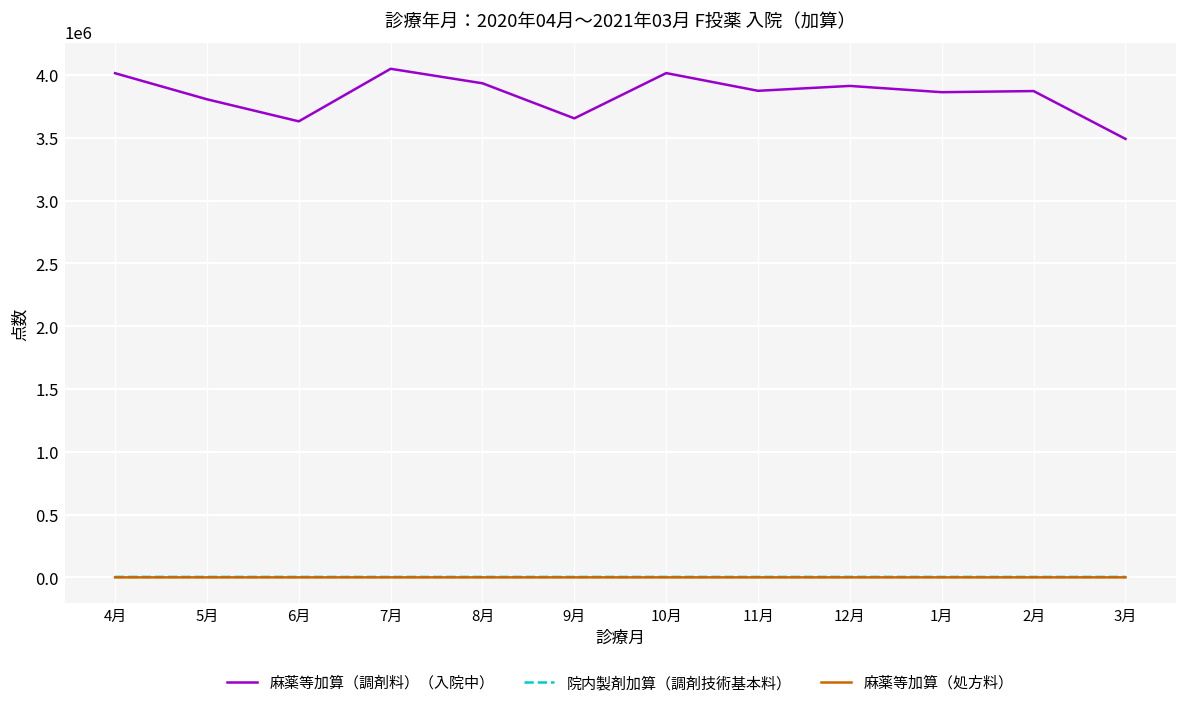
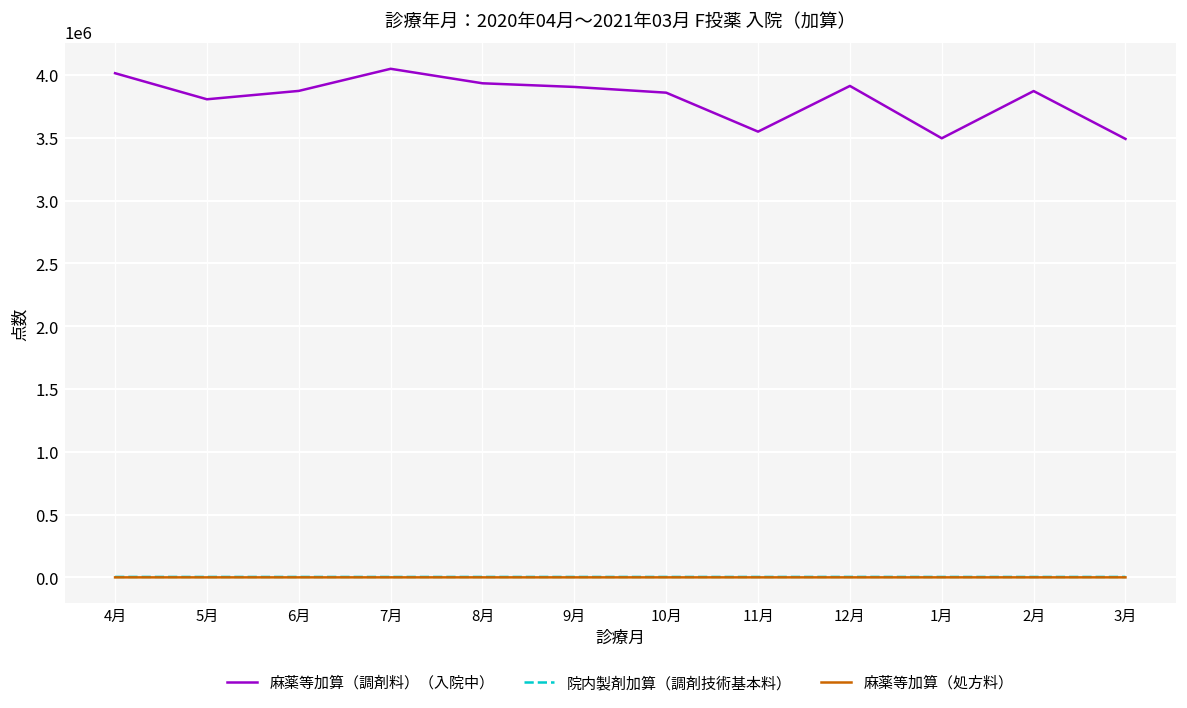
麻薬等加算（調剤料）（入院中）, 6月: 3630000 -> 3870000
麻薬等加算（調剤料）（入院中）, 9月: 3650000 -> 3900000
麻薬等加算（調剤料）（入院中）, 10月: 4010000 -> 3860000
麻薬等加算（調剤料）（入院中）, 11月: 3870000 -> 3550000
麻薬等加算（調剤料）（入院中）, 1月: 3860000 -> 3500000
